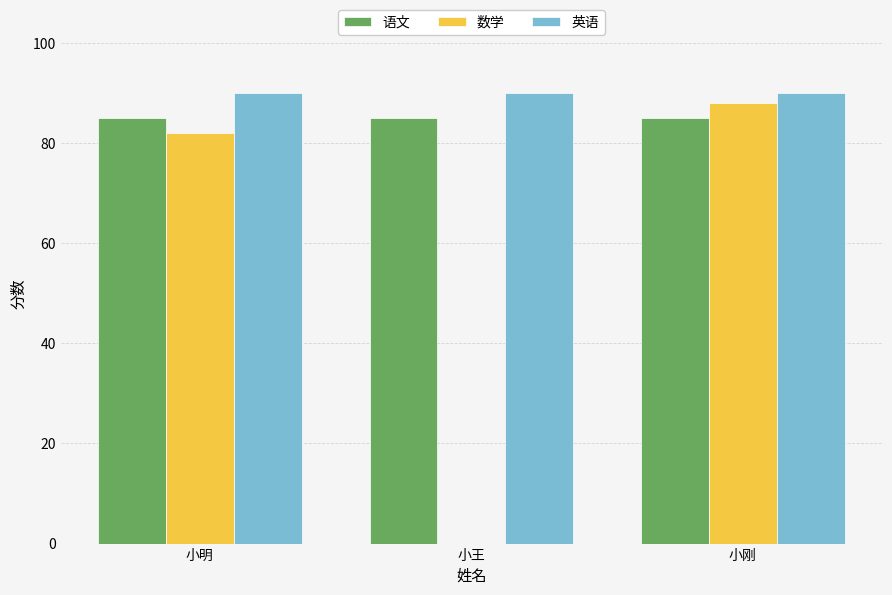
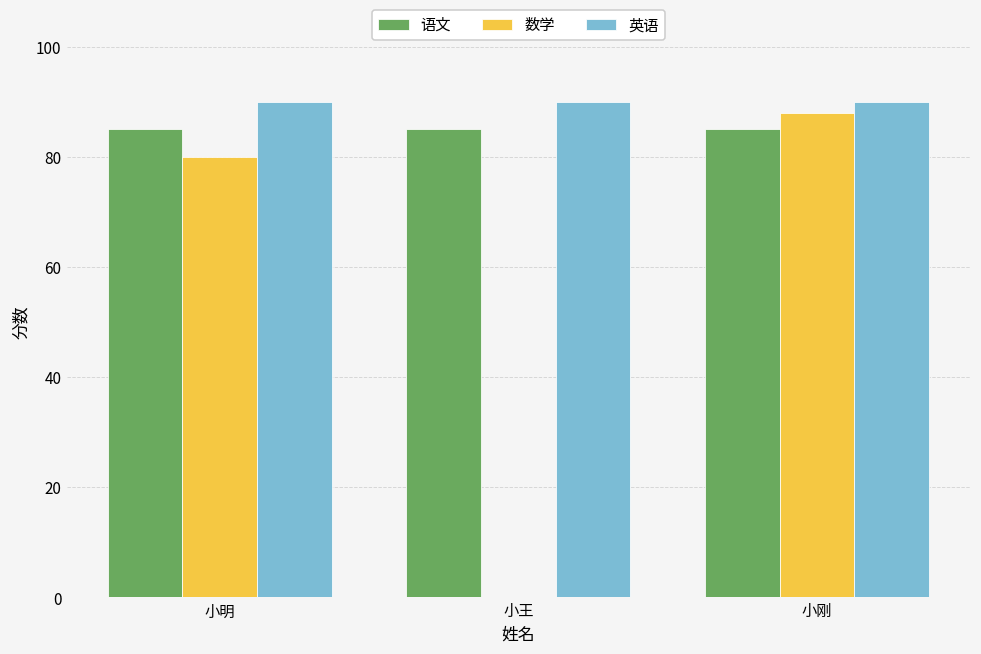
数学, 小明: 82 -> 80
